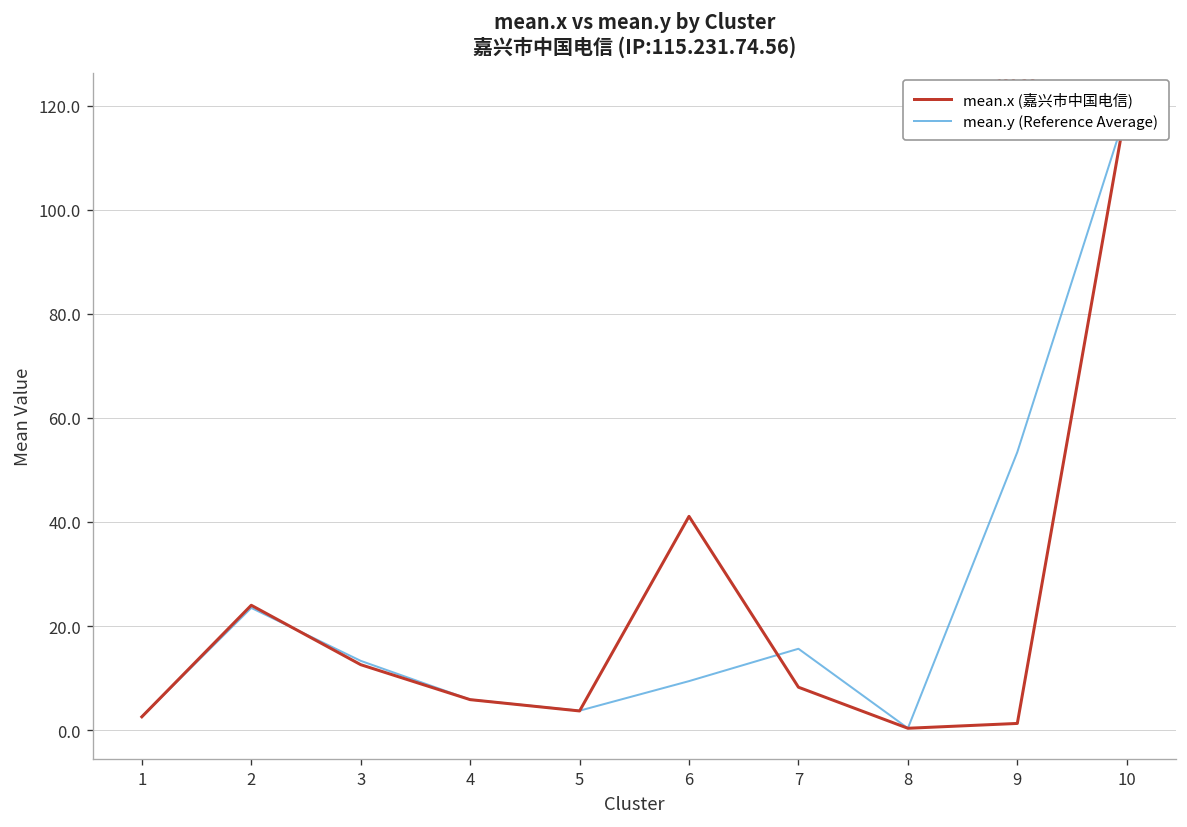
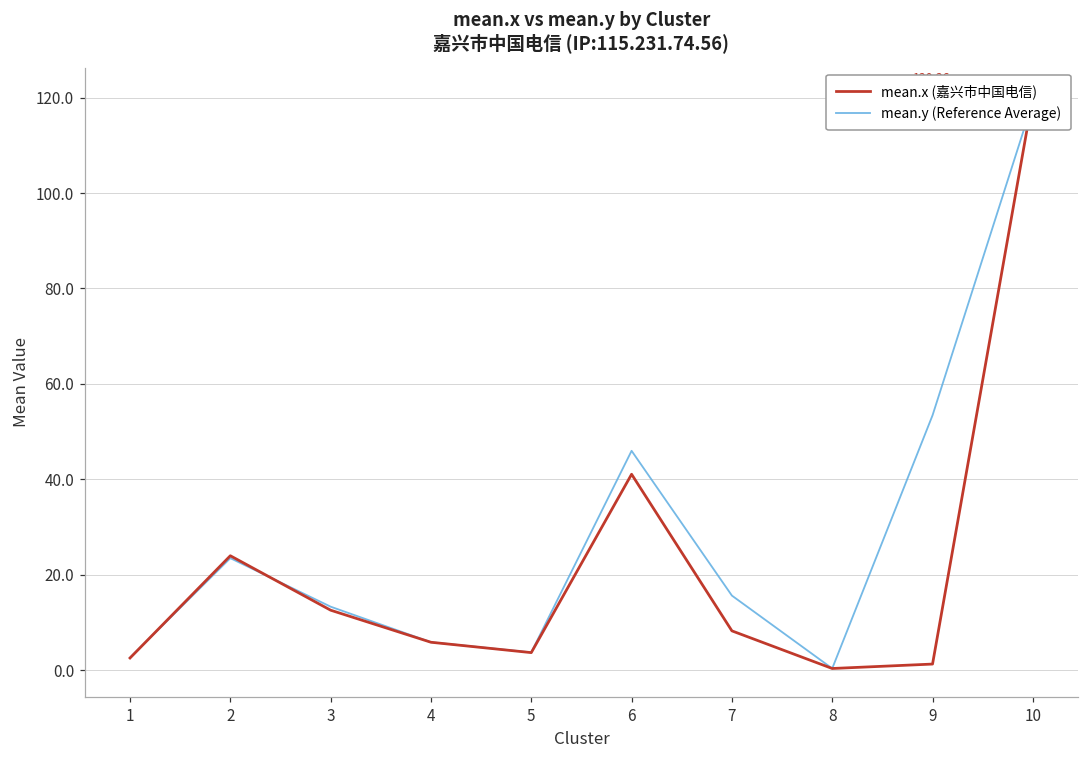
mean.y (Reference Average), 6: 9 -> 46
